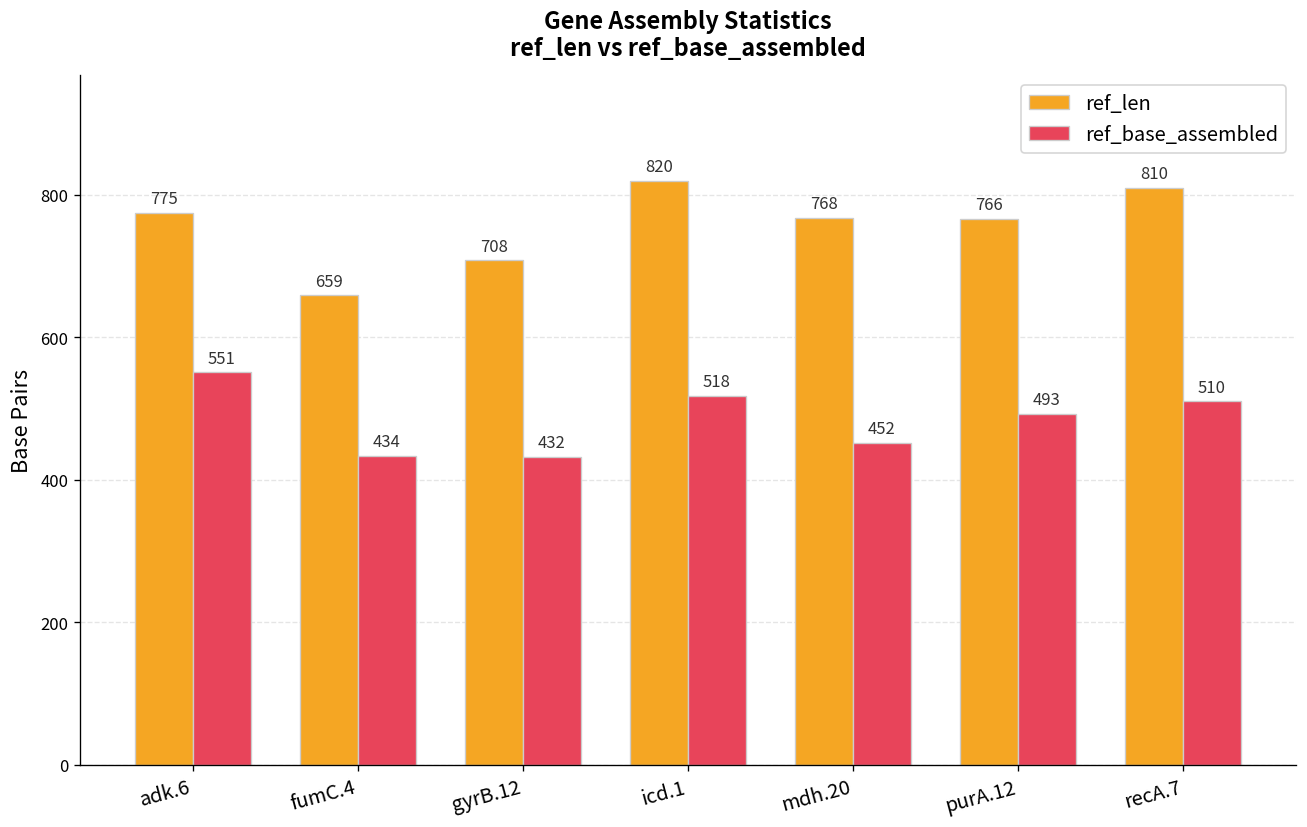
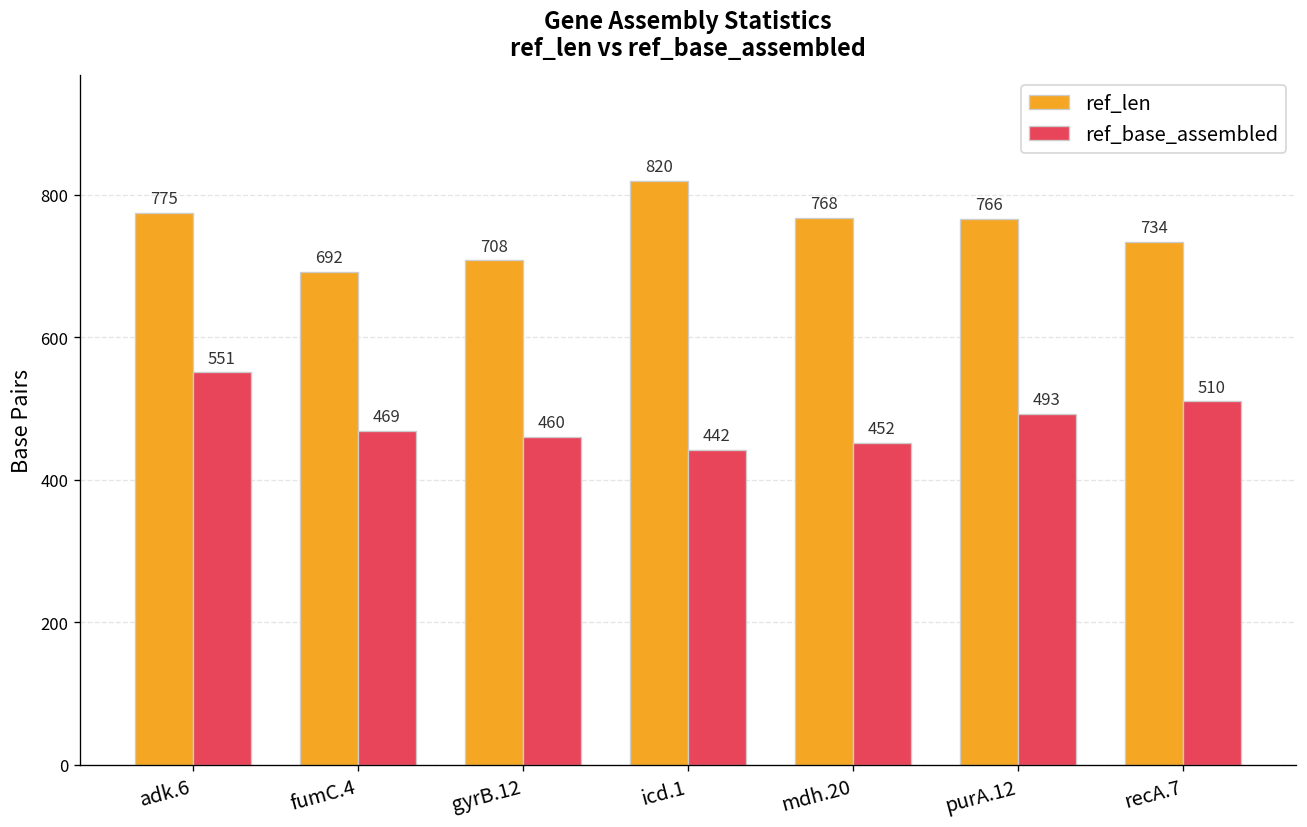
ref_len, fumC.4: 659 -> 692
ref_base_assembled, fumC.4: 434 -> 469
ref_base_assembled, gyrB.12: 432 -> 460
ref_base_assembled, icd.1: 518 -> 442
ref_len, recA.7: 810 -> 734
